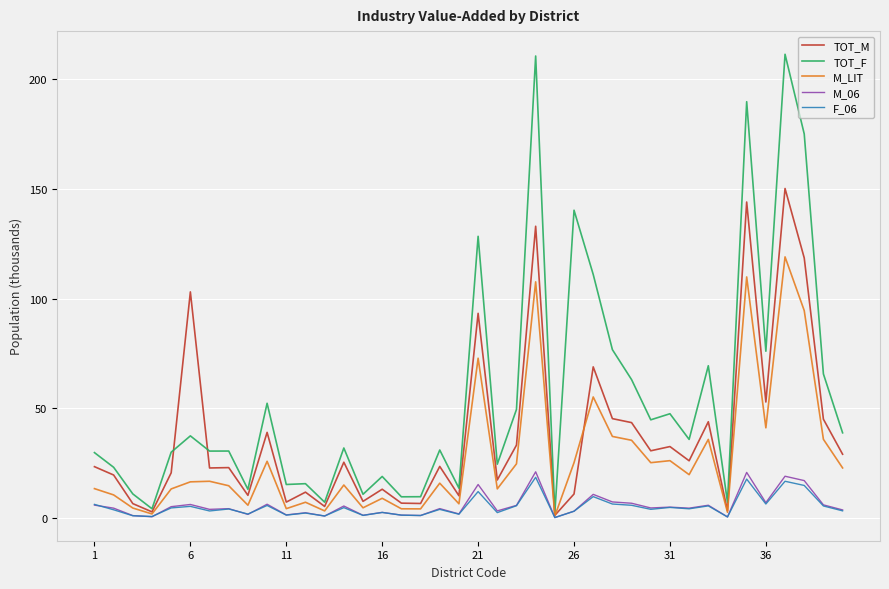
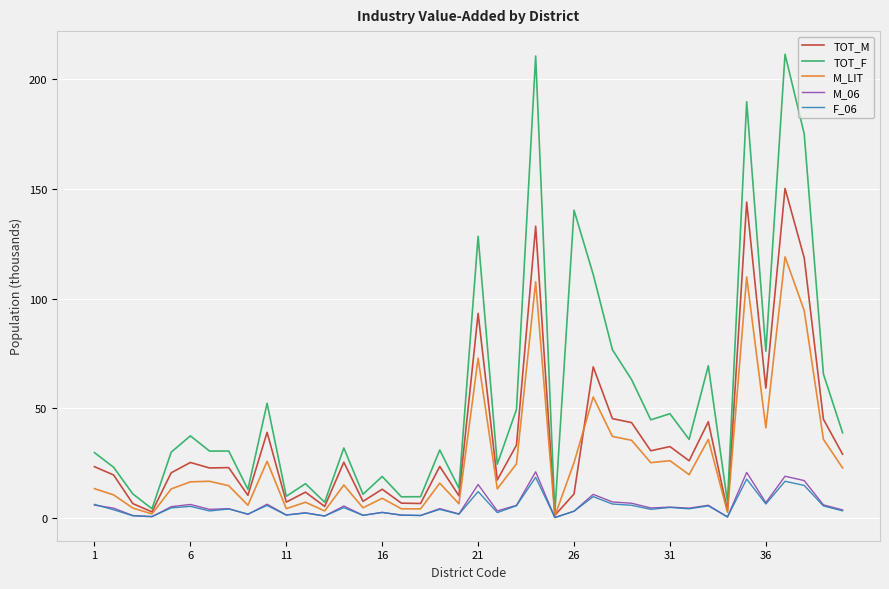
TOT_M, 6: 103 -> 25
TOT_F, 11: 15 -> 10
TOT_M, 36: 53 -> 59
